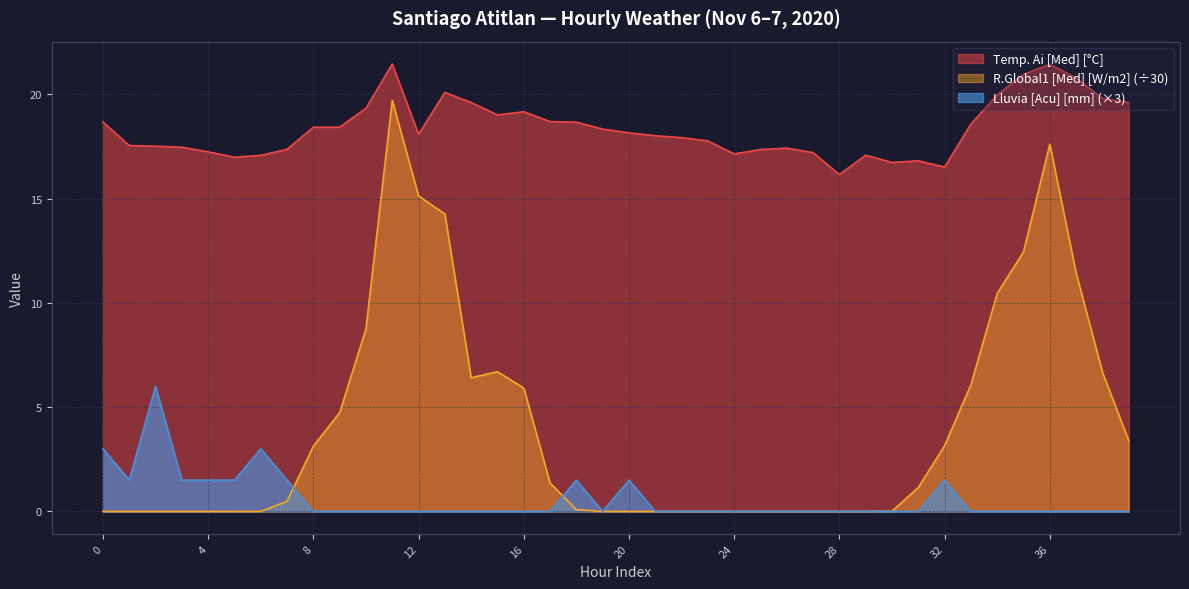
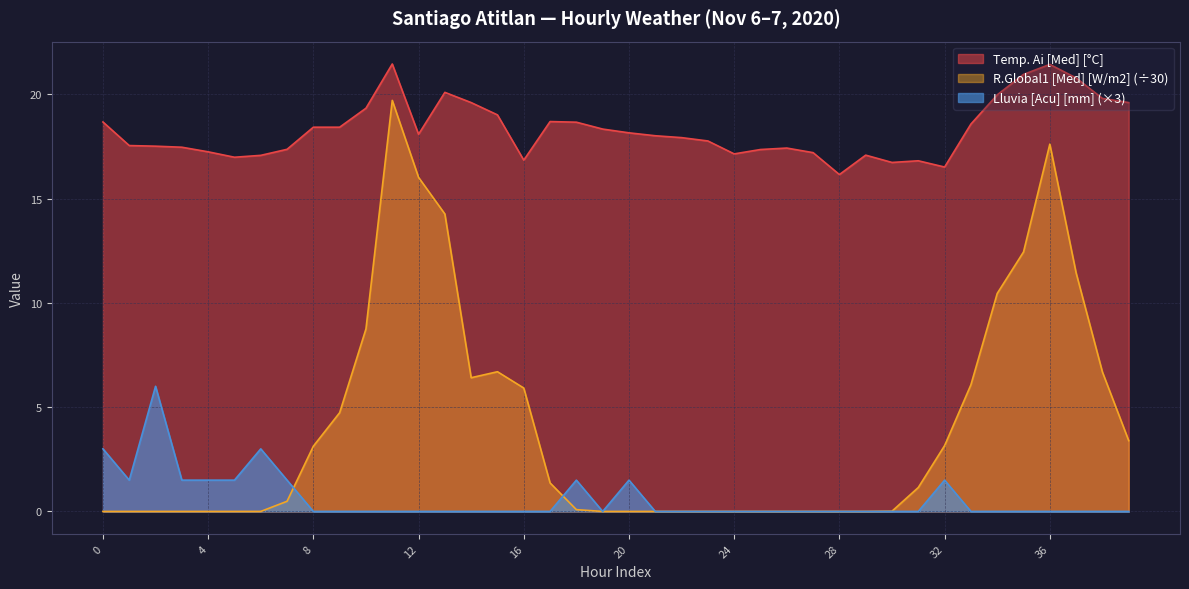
R.Global1 [Med] [W/m2] (÷30), 12: 15.1 -> 16.0
Temp. Ai [Med] [°C], 16: 19.2 -> 16.8
